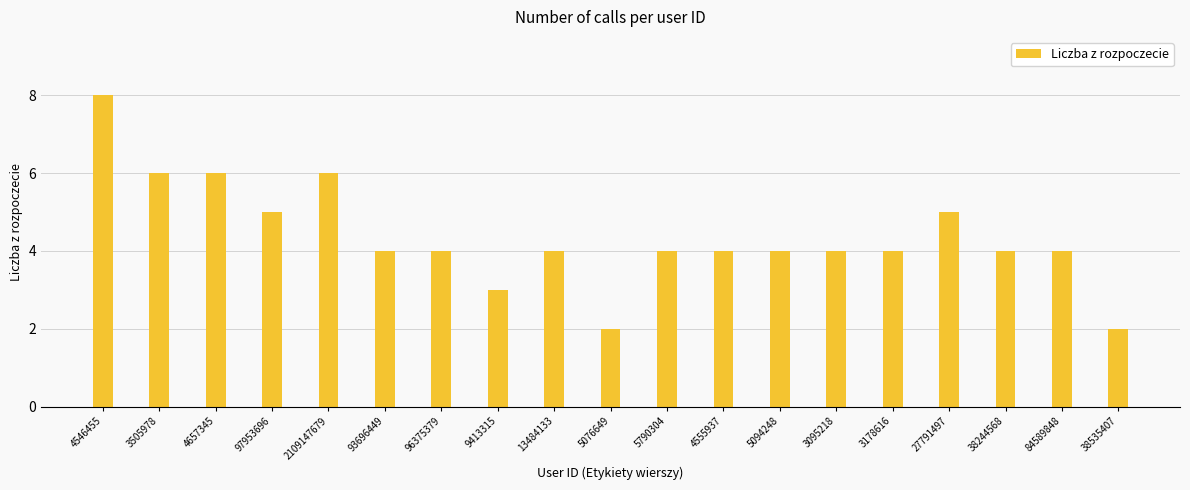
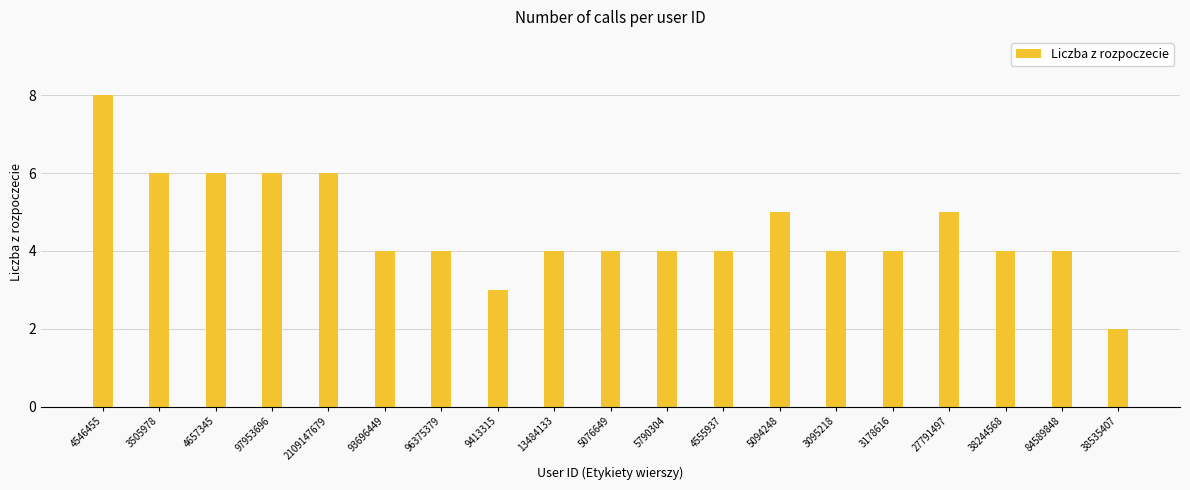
97953696: 5 -> 6
5076649: 2 -> 4
5094248: 4 -> 5
